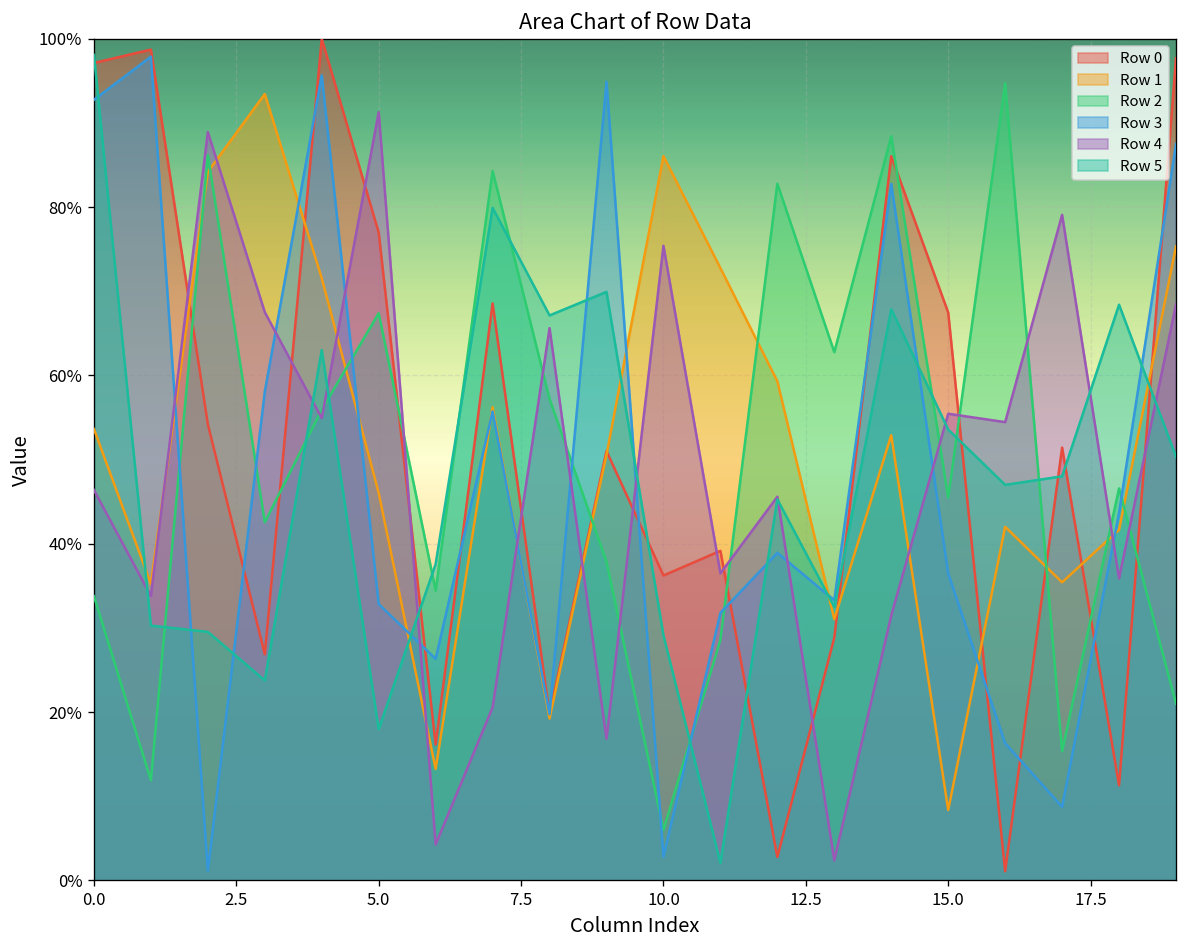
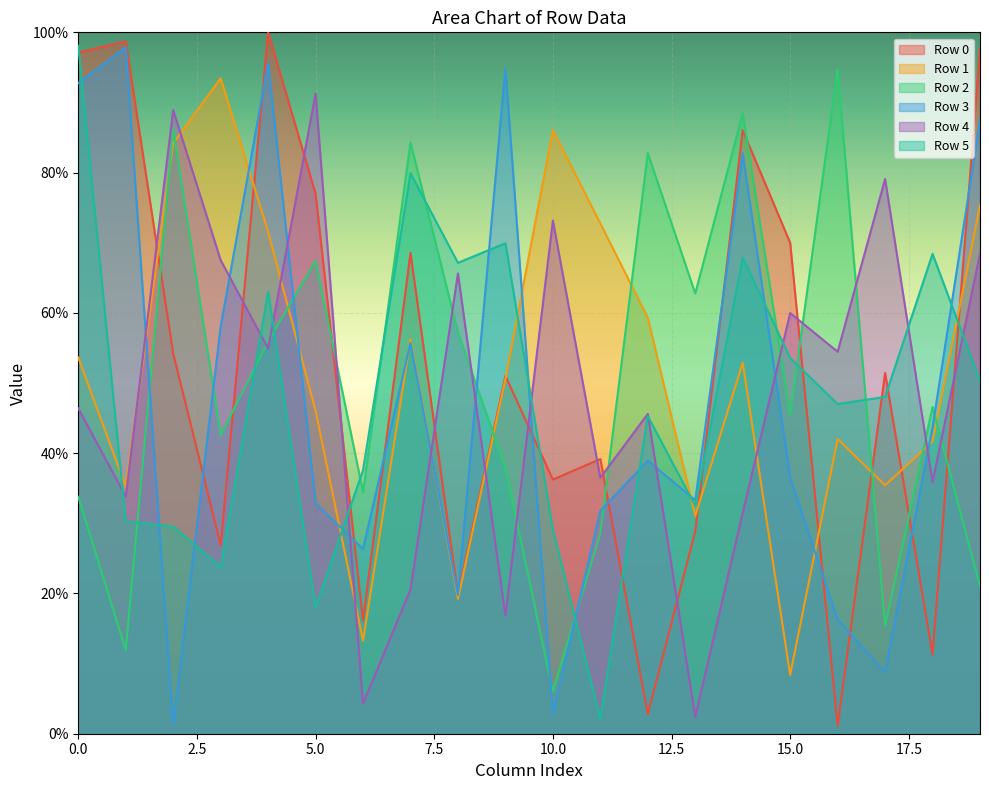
Row 4, 10.0: 75% -> 73%
Row 0, 15.0: 67% -> 70%
Row 4, 15.0: 55% -> 60%
